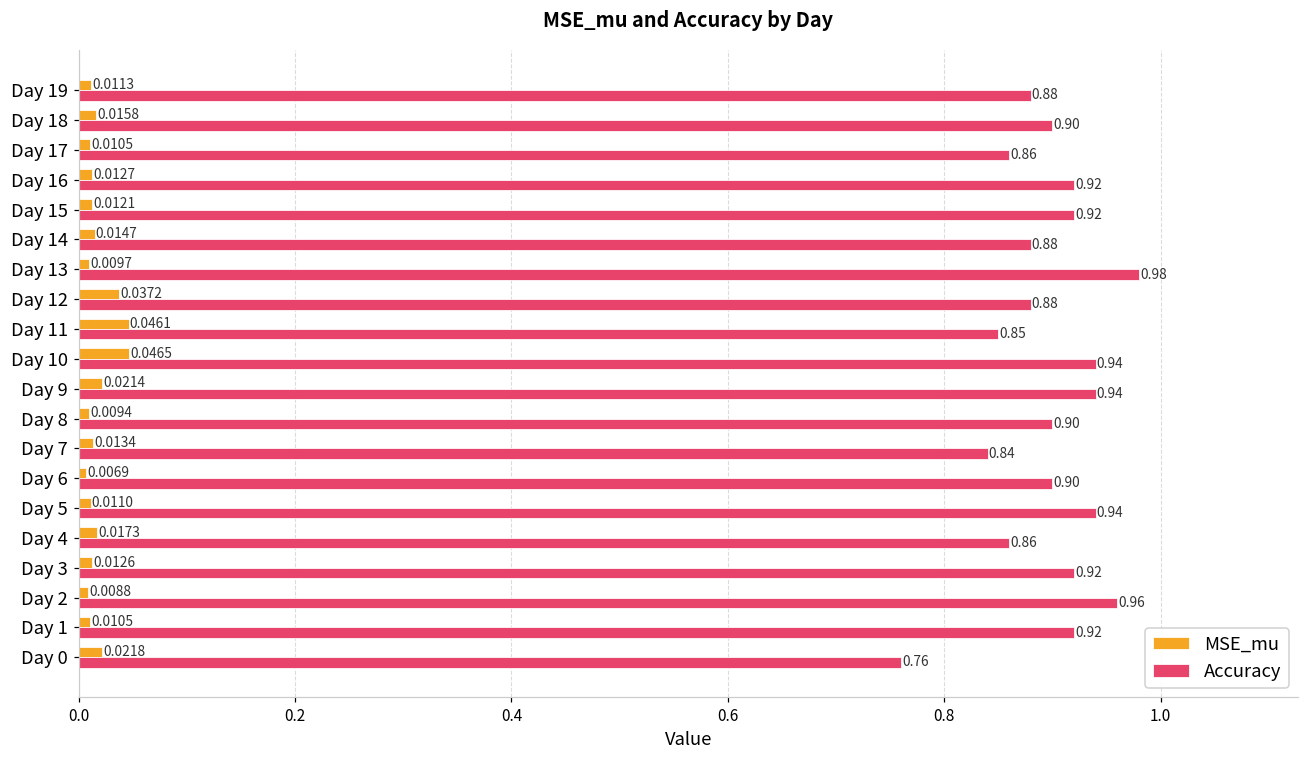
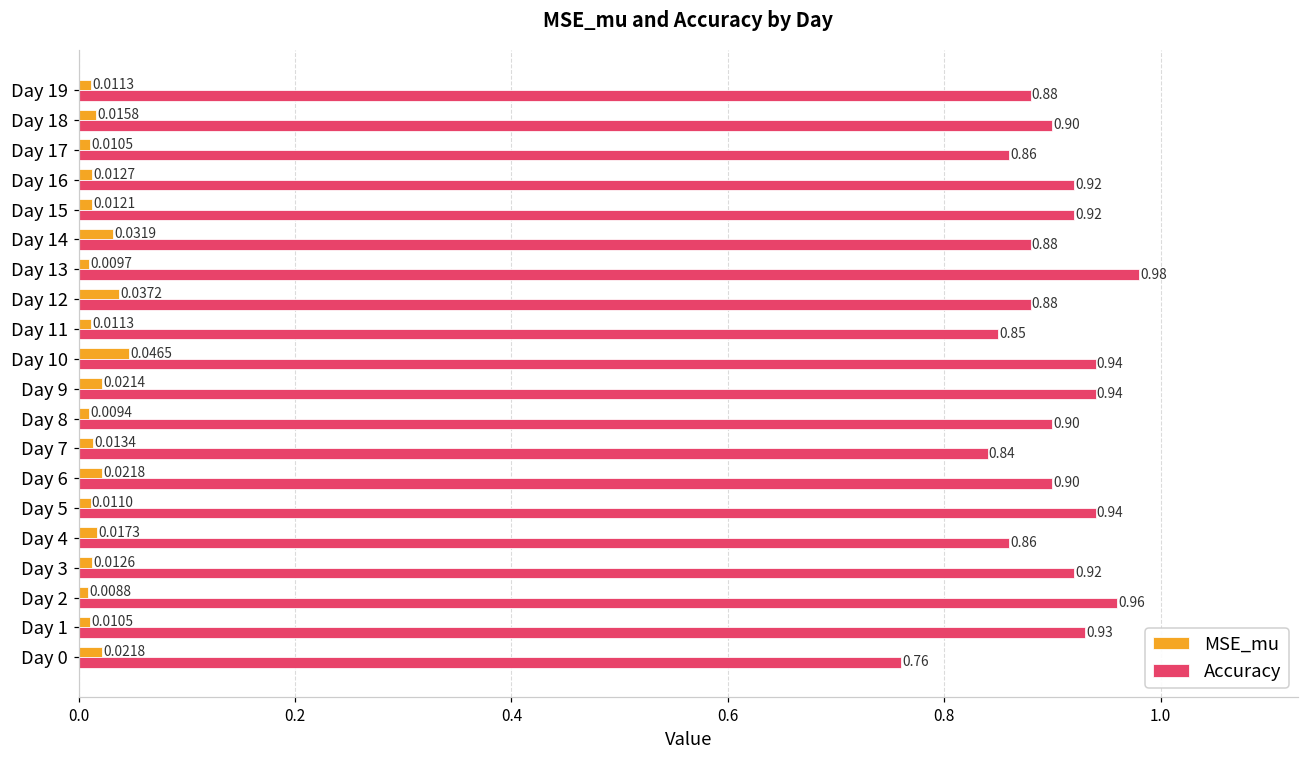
MSE_mu, Day 14: 0.0147 -> 0.0319
MSE_mu, Day 11: 0.0461 -> 0.0113
MSE_mu, Day 6: 0.0069 -> 0.0218
Accuracy, Day 1: 0.92 -> 0.93
